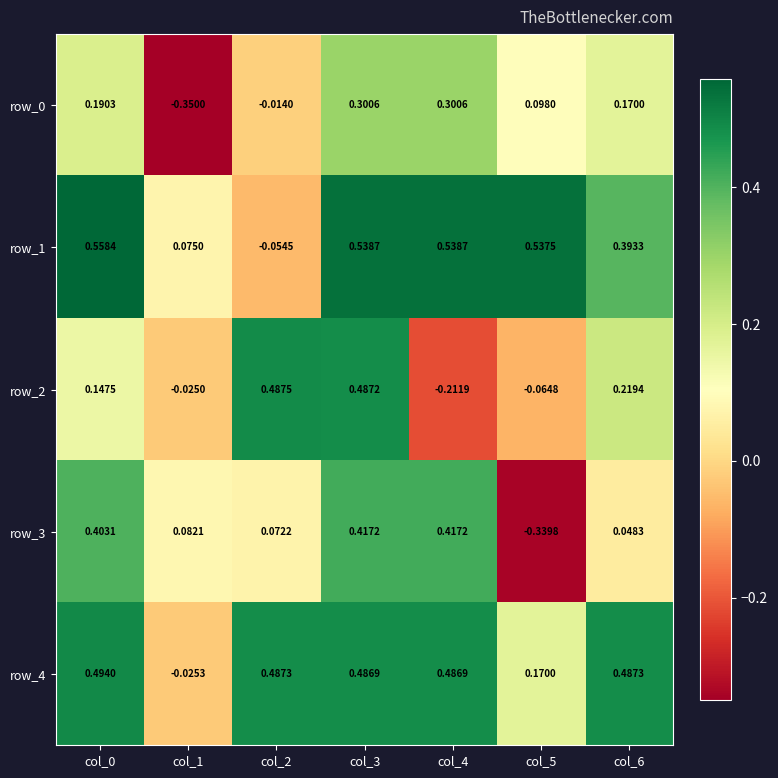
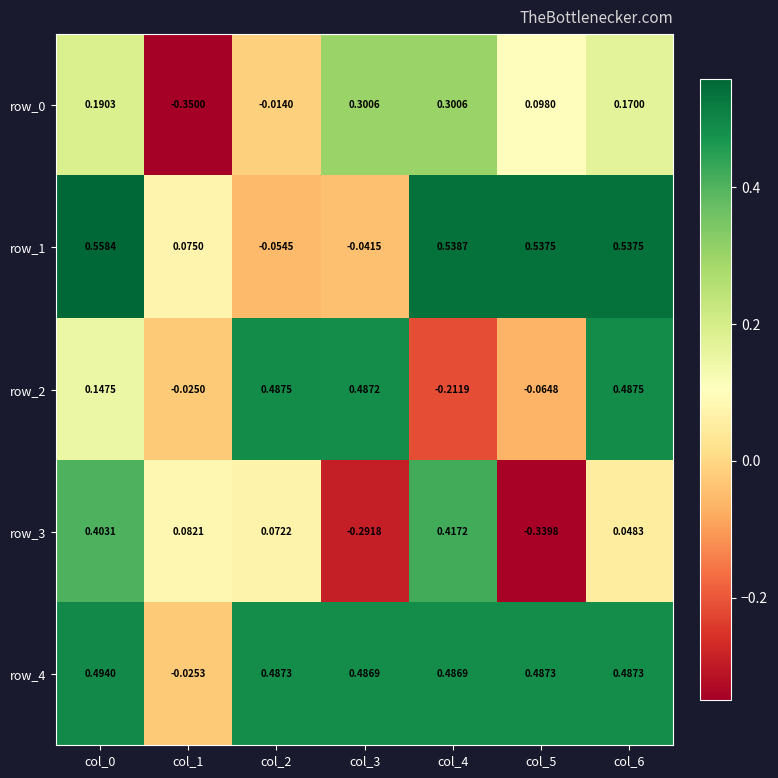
row_1, col_3: 0.5387 -> -0.0415
row_1, col_6: 0.3933 -> 0.5375
row_2, col_6: 0.2194 -> 0.4875
row_3, col_3: 0.4172 -> -0.2918
row_4, col_5: 0.1700 -> 0.4873
